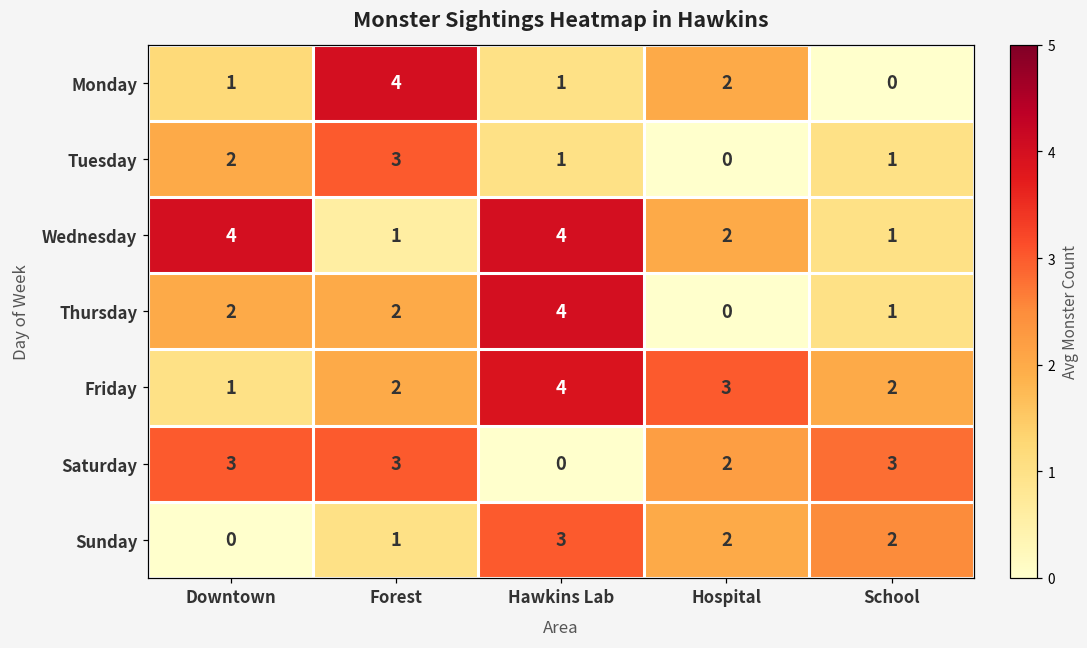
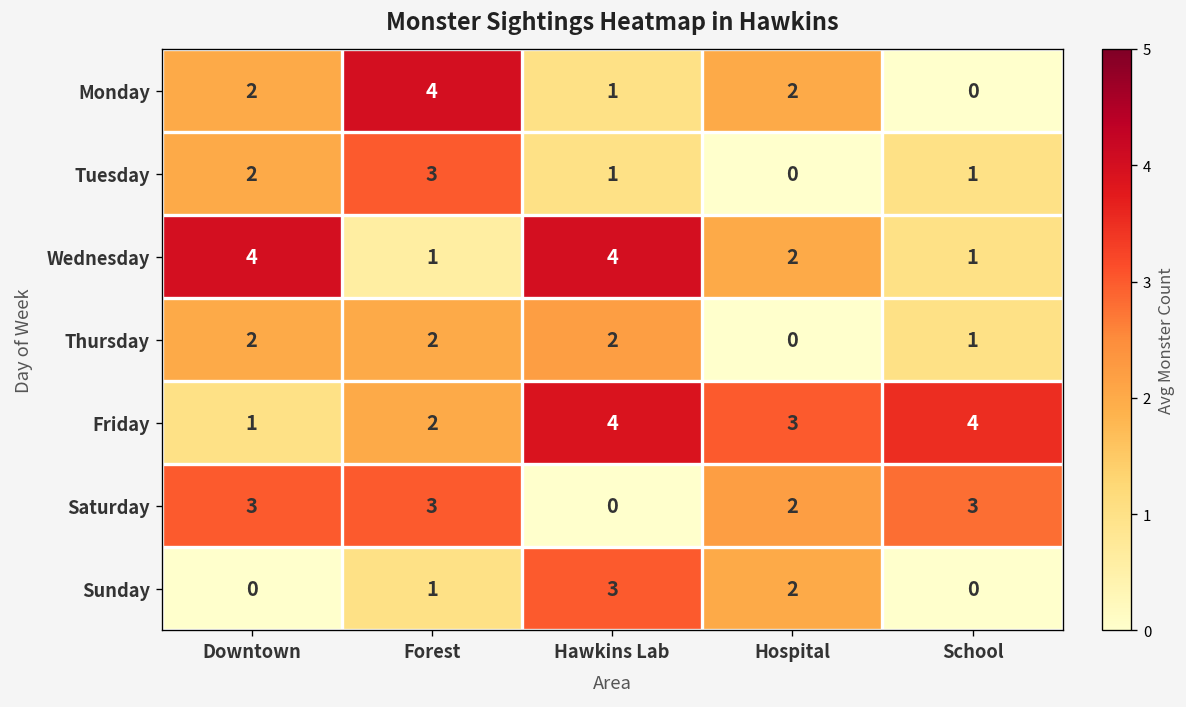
Monday, Downtown: 1 -> 2
Thursday, Hawkins Lab: 4 -> 2
Friday, School: 2 -> 4
Sunday, School: 2 -> 0
